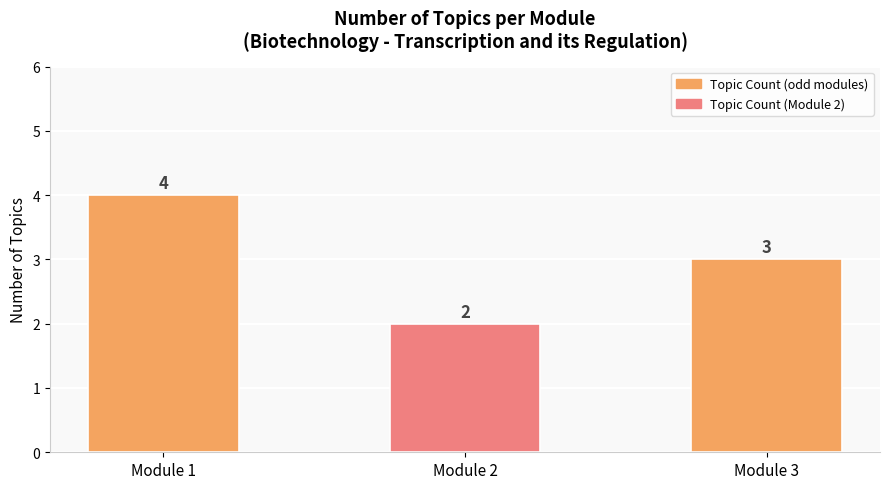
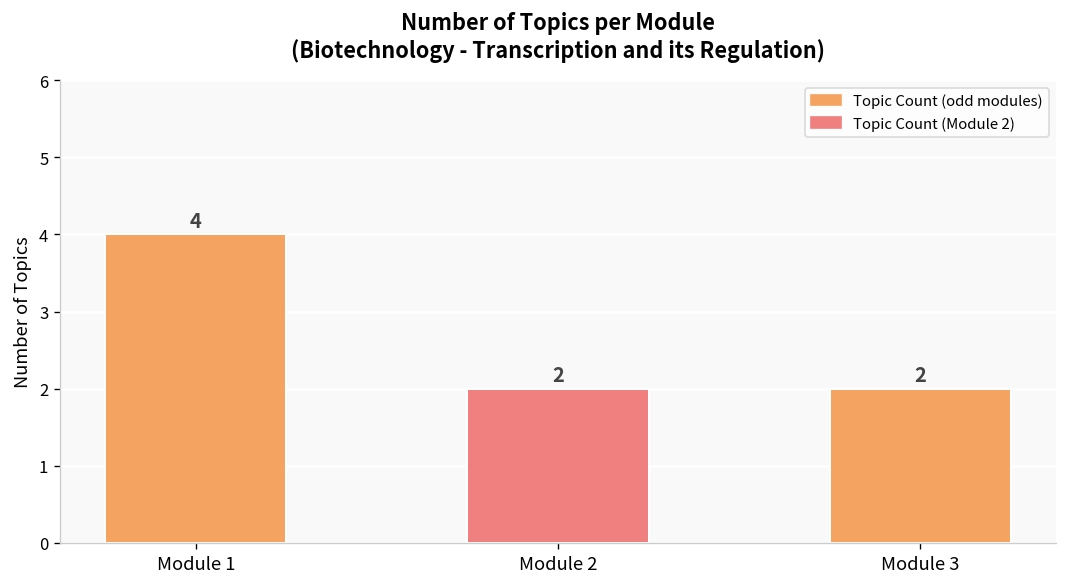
Module 3: 3 -> 2
